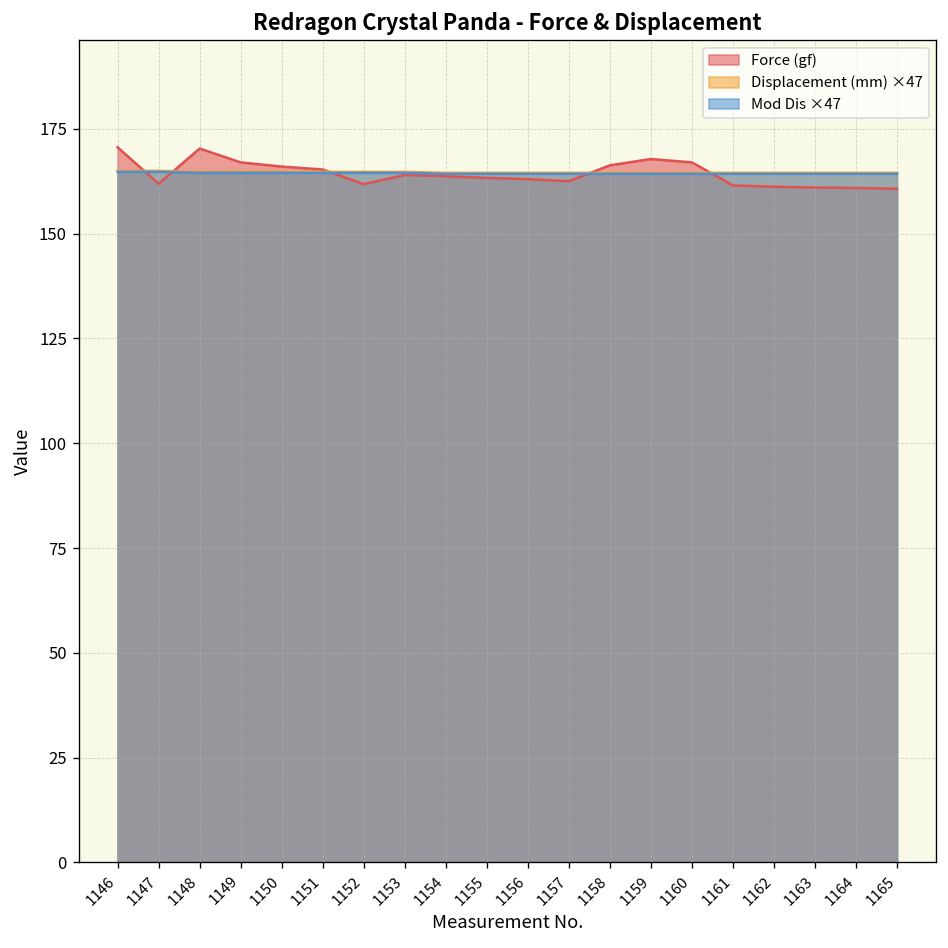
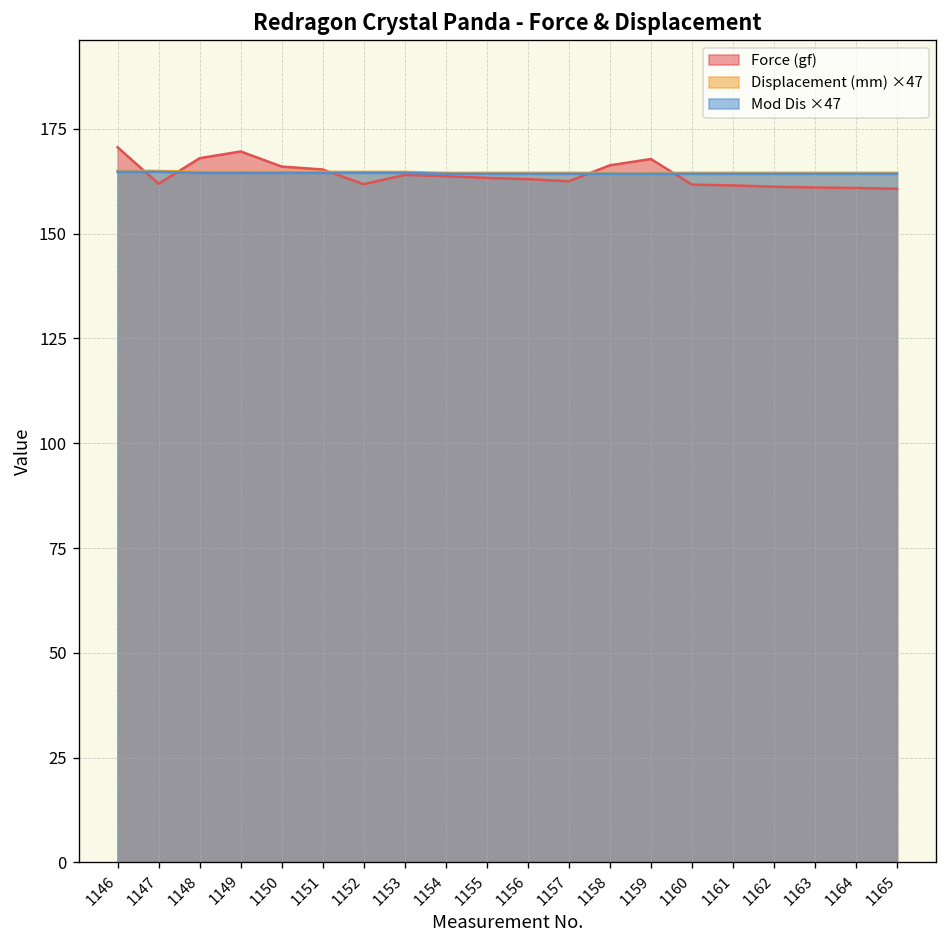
Force (gf), 1148: 170 -> 168
Force (gf), 1149: 167 -> 170
Force (gf), 1160: 167 -> 162
